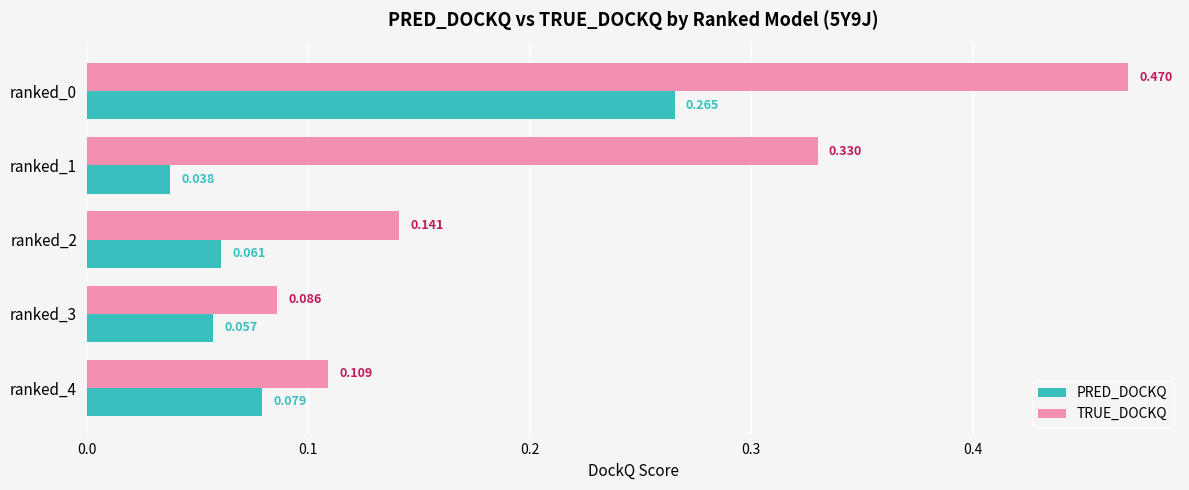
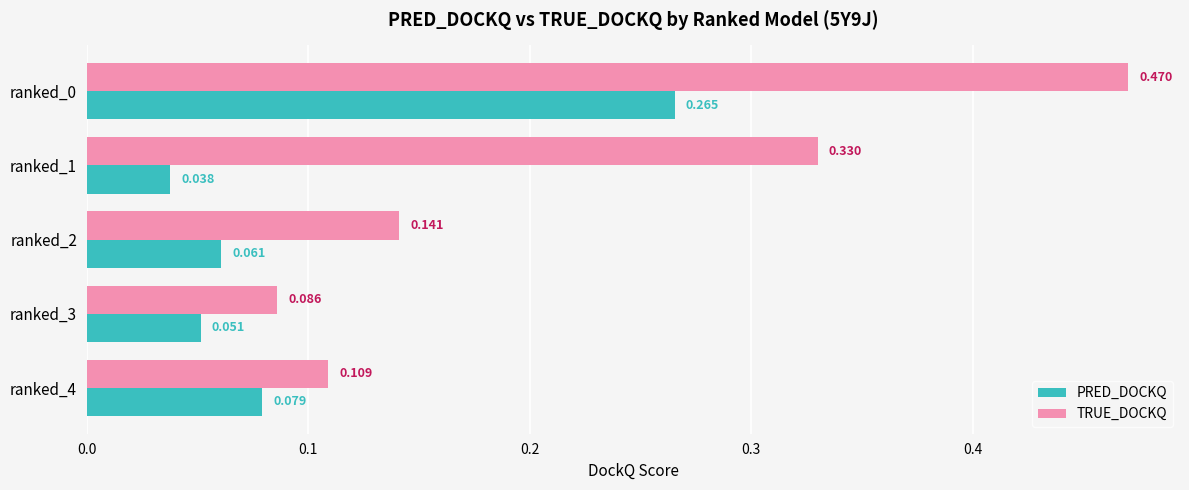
PRED_DOCKQ, ranked_3: 0.057 -> 0.051
